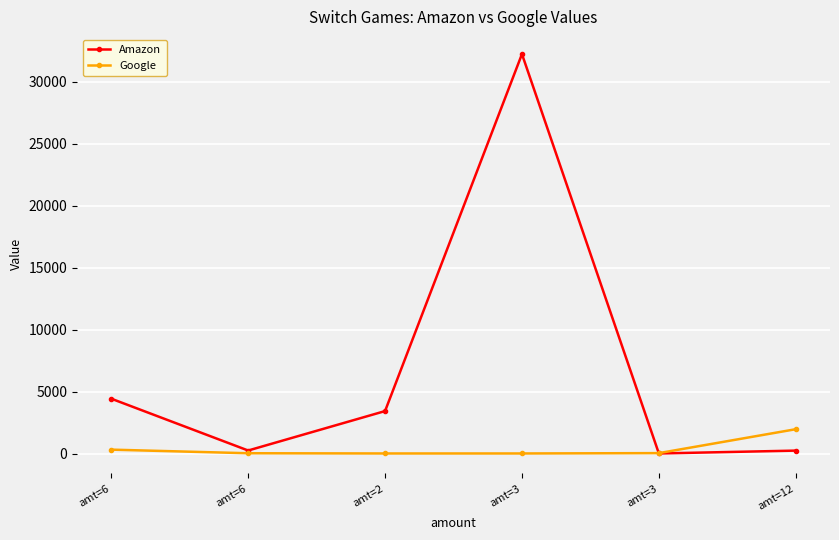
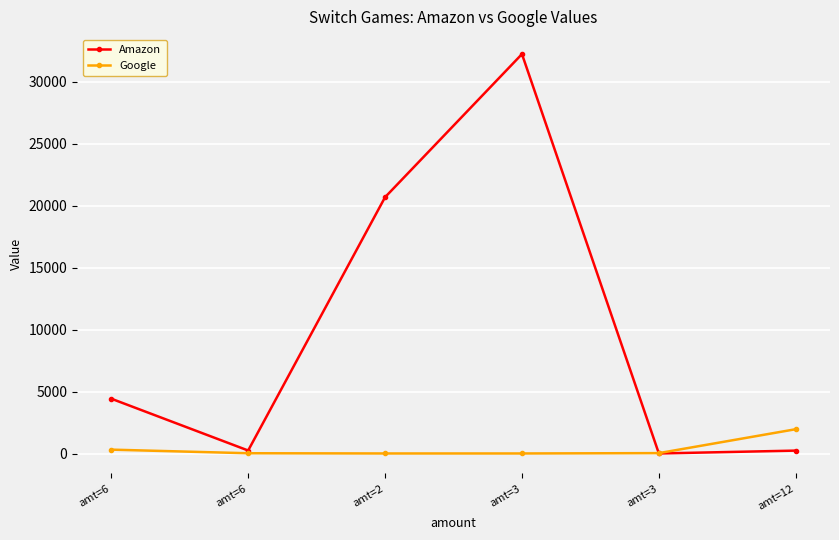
Amazon, amt=2: 3400 -> 20700
